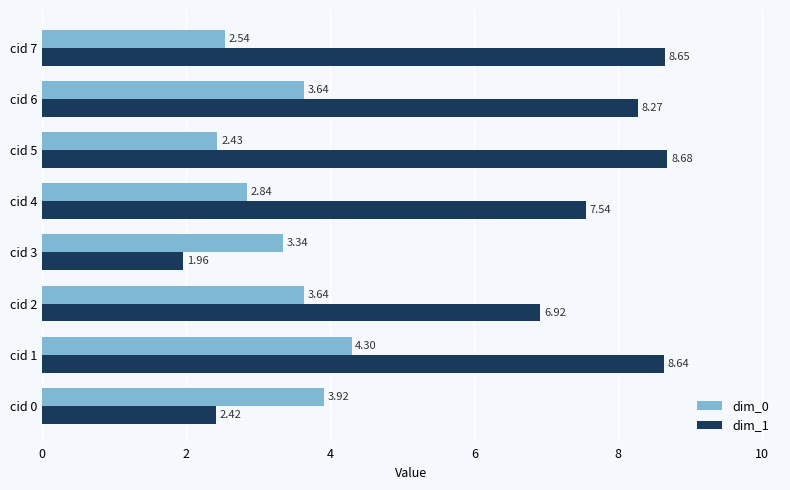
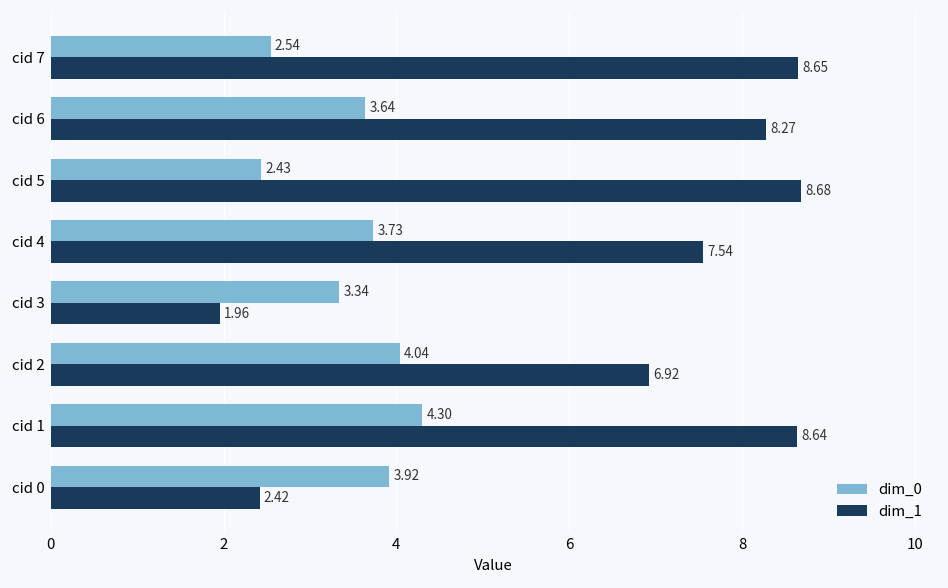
dim_0, cid 4: 2.84 -> 3.73
dim_0, cid 2: 3.64 -> 4.04
